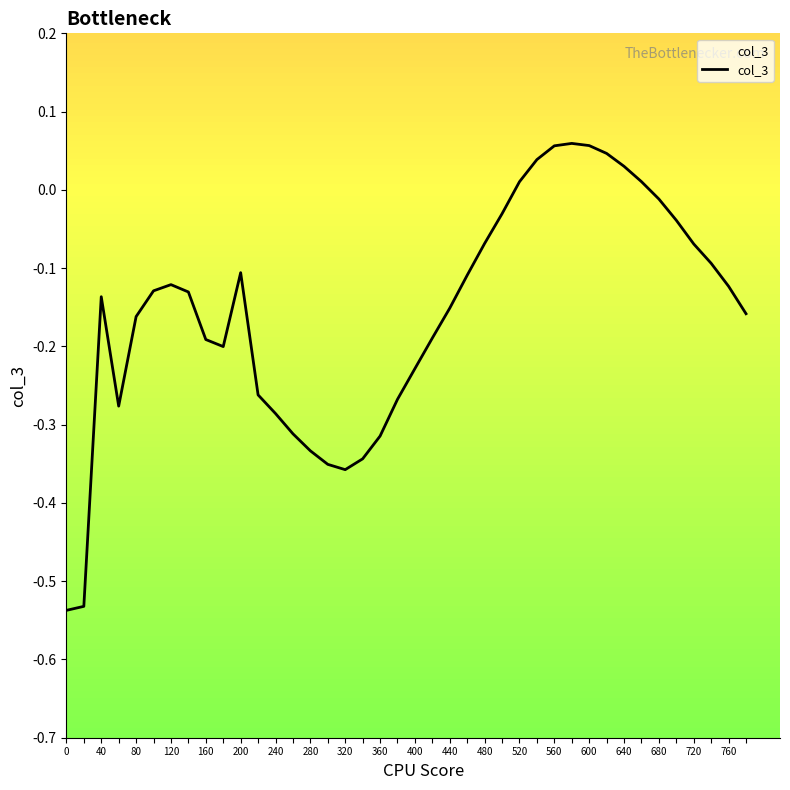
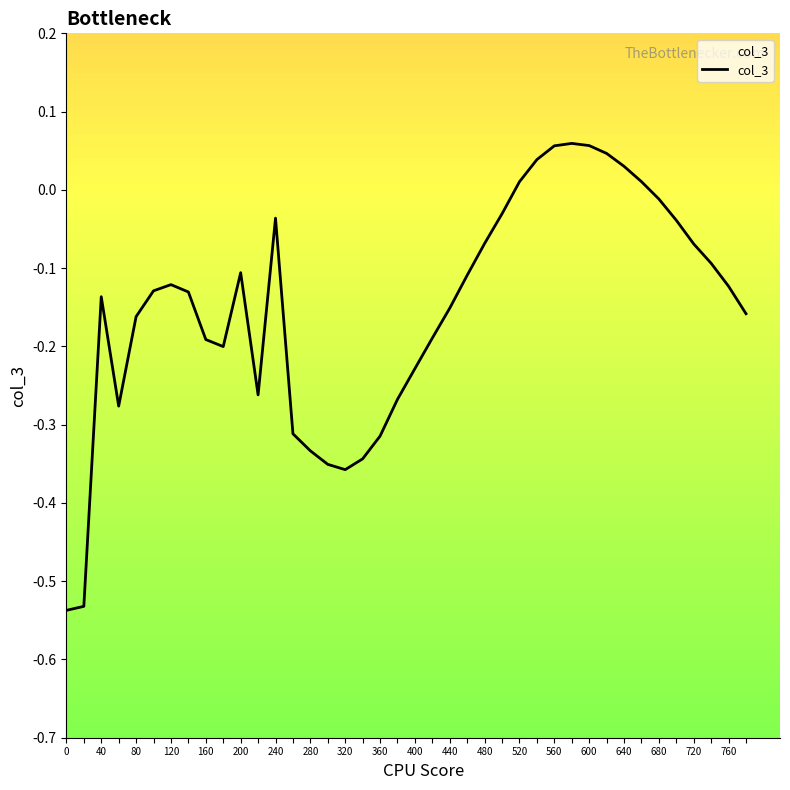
240: -0.29 -> -0.04
